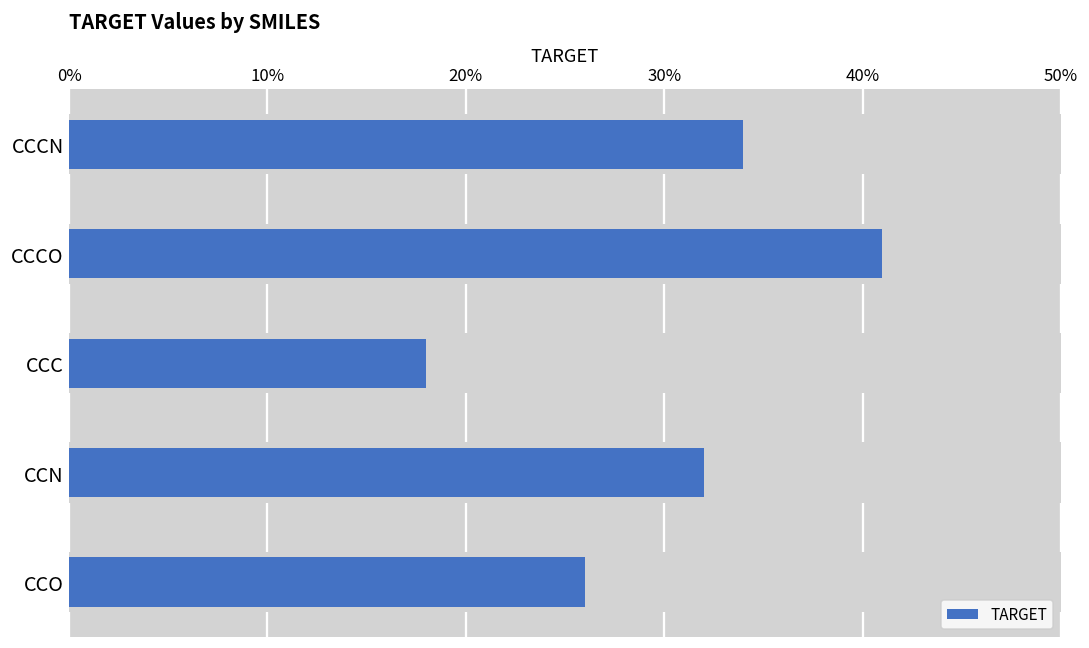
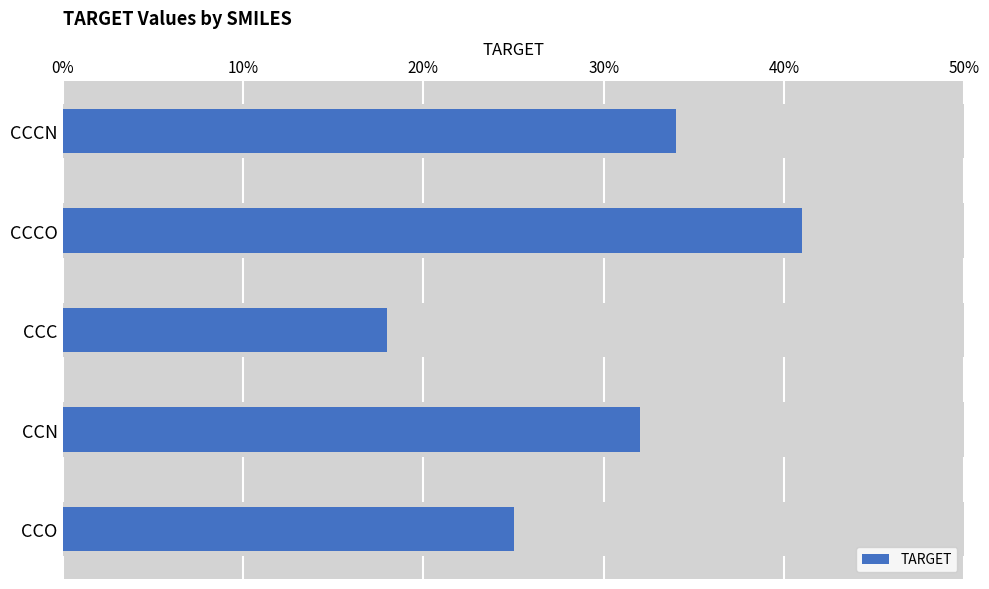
TARGET, CCO: 26.0% -> 25.0%
